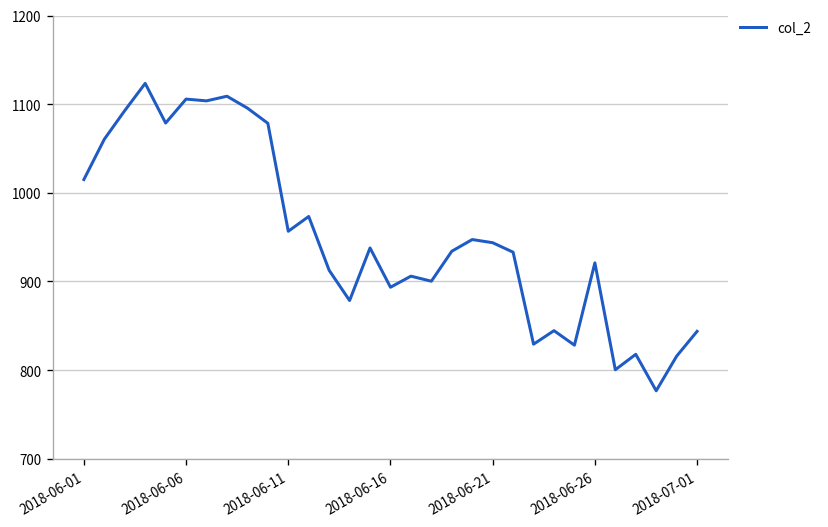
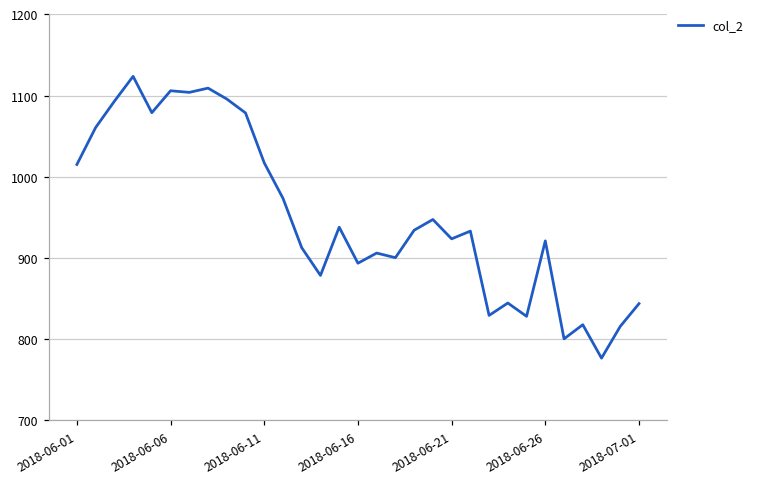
2018-06-11: 960 -> 1020
2018-06-21: 940 -> 920
